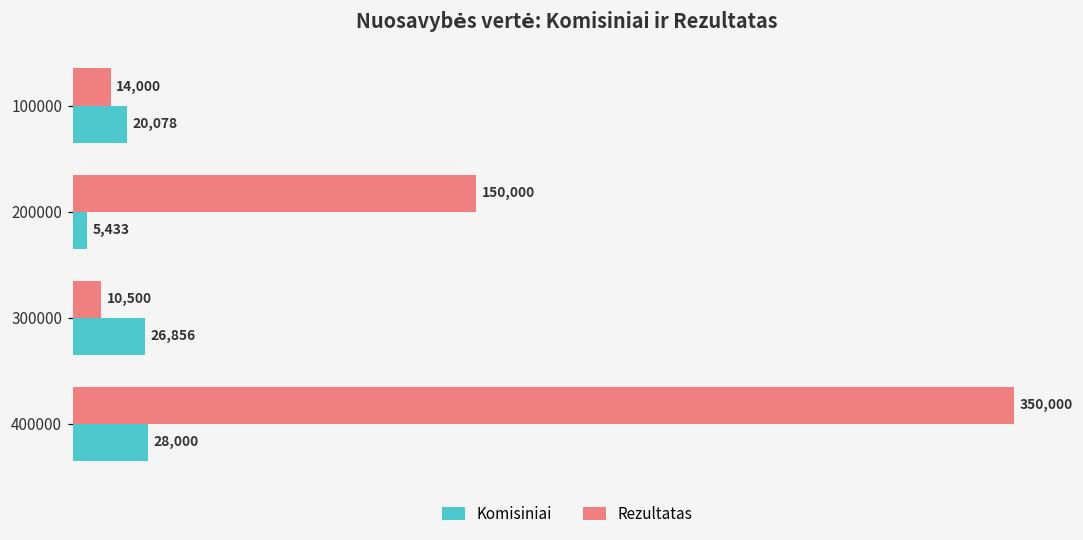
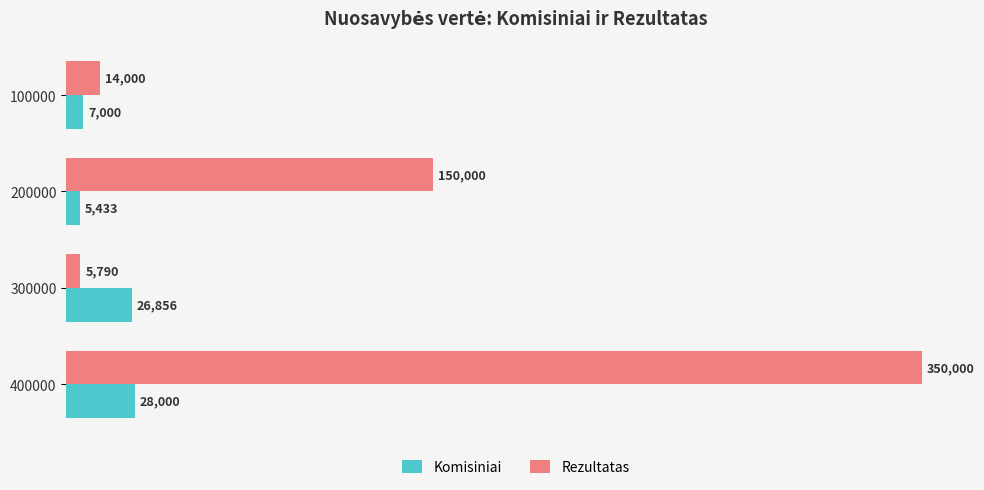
Komisiniai, 100000: 20,078 -> 7,000
Rezultatas, 300000: 10,500 -> 5,790
